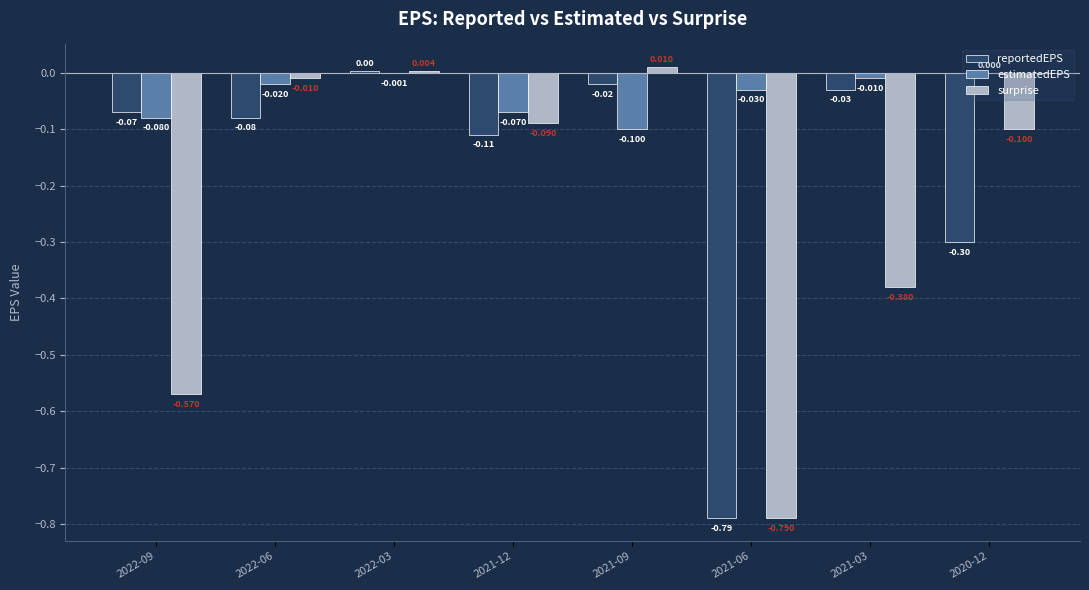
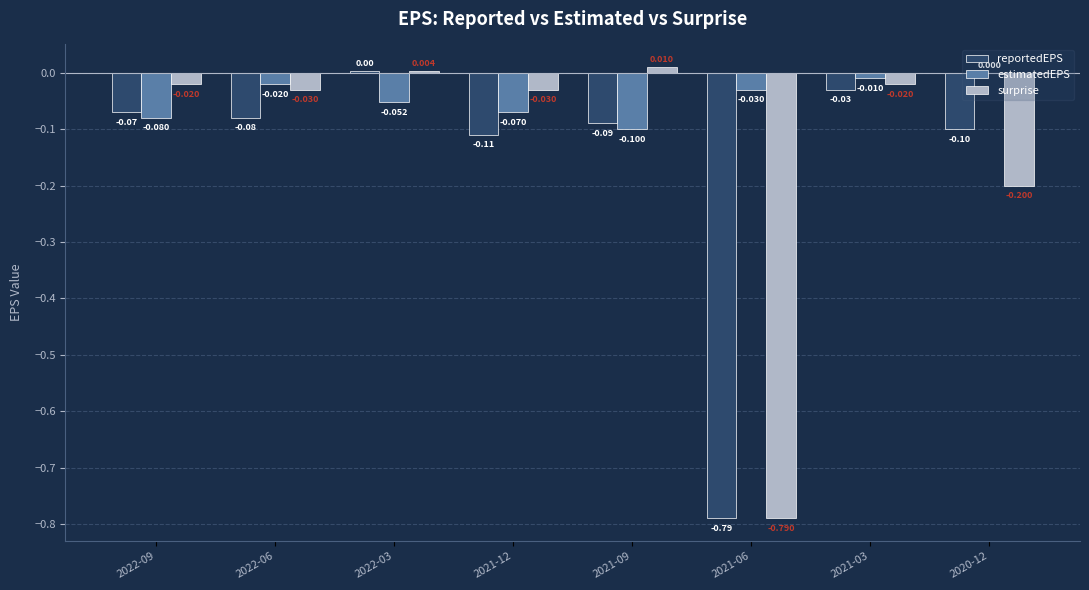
surprise, 2022-09: -0.570 -> -0.020
surprise, 2022-06: -0.010 -> -0.030
estimatedEPS, 2022-03: -0.001 -> -0.052
surprise, 2021-12: -0.090 -> -0.030
reportedEPS, 2021-09: -0.02 -> -0.09
surprise, 2021-03: -0.380 -> -0.020
reportedEPS, 2020-12: -0.30 -> -0.10
surprise, 2020-12: -0.100 -> -0.200
